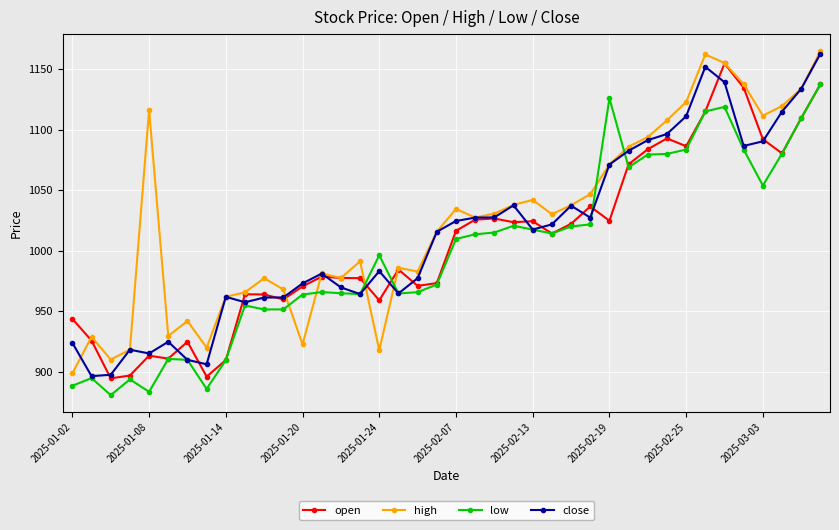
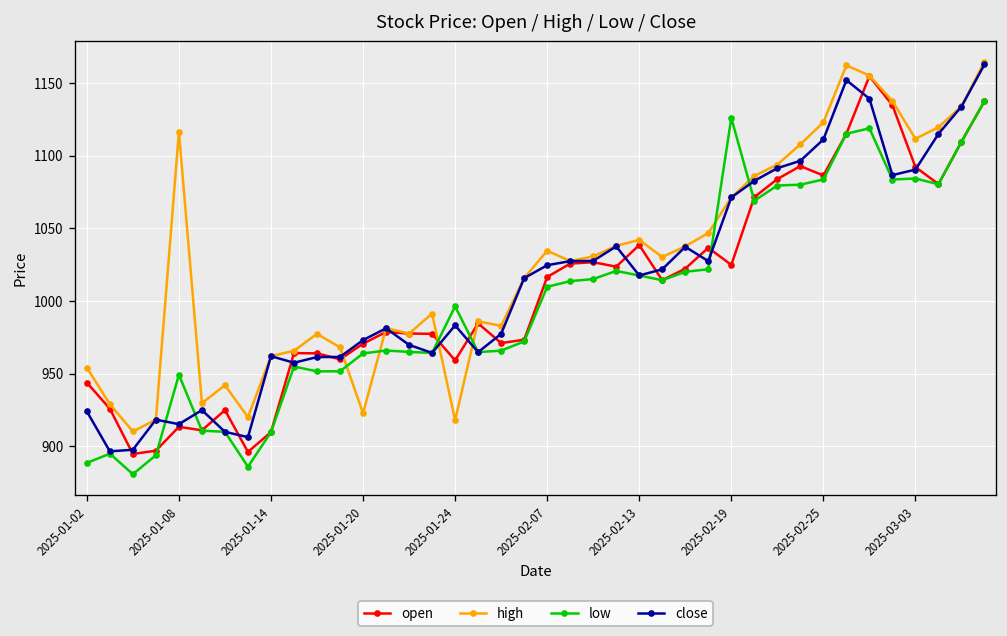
high, 2025-01-02: 899 -> 954
low, 2025-01-08: 884 -> 949
open, 2025-02-13: 1024 -> 1038
low, 2025-03-03: 1054 -> 1084
